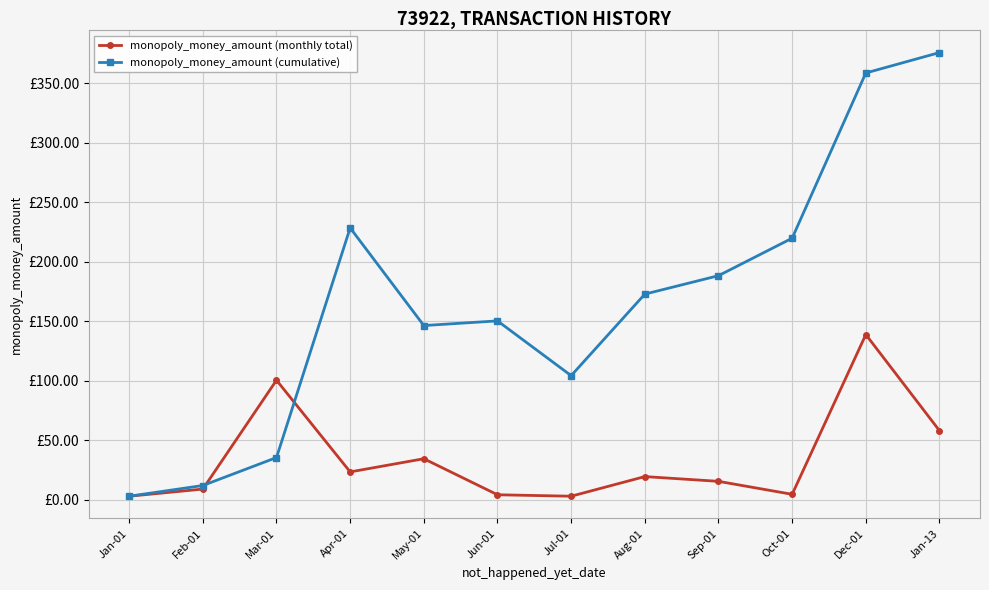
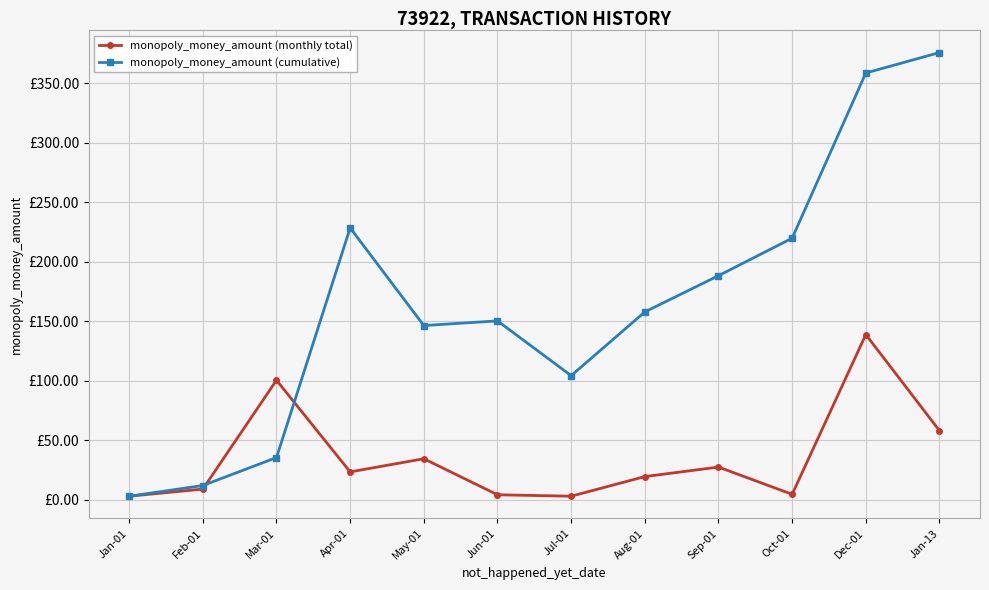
monopoly_money_amount (cumulative), Aug-01: £173 -> £158
monopoly_money_amount (monthly total), Sep-01: £16 -> £28
